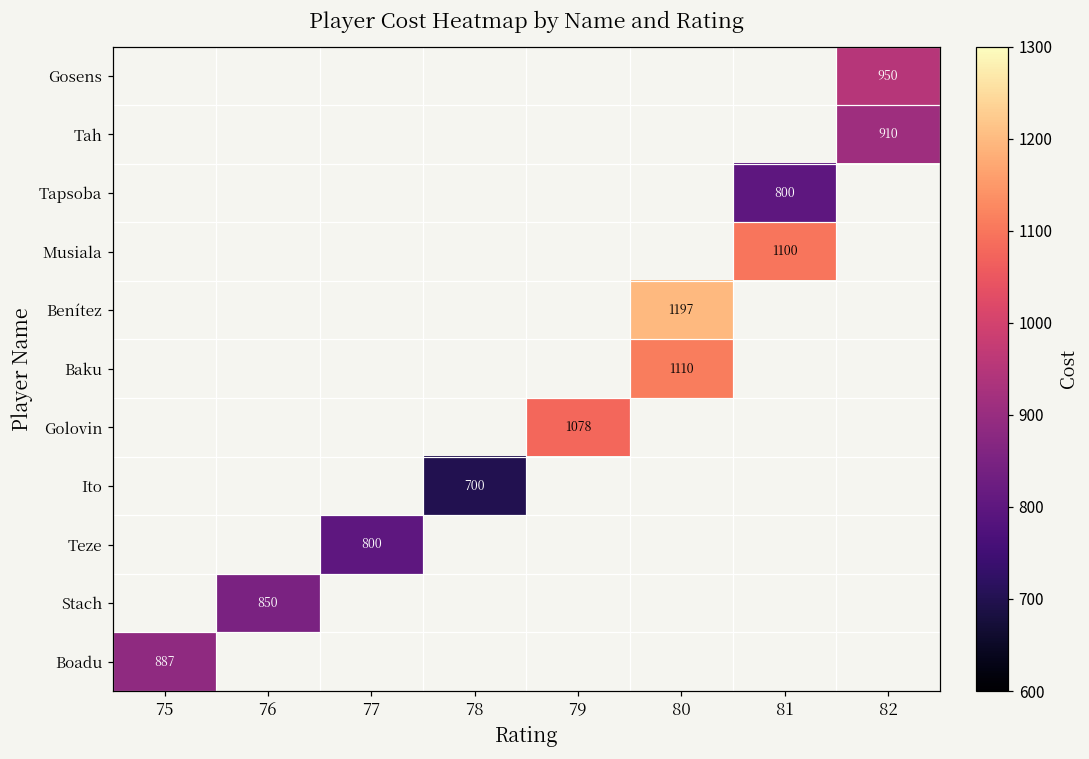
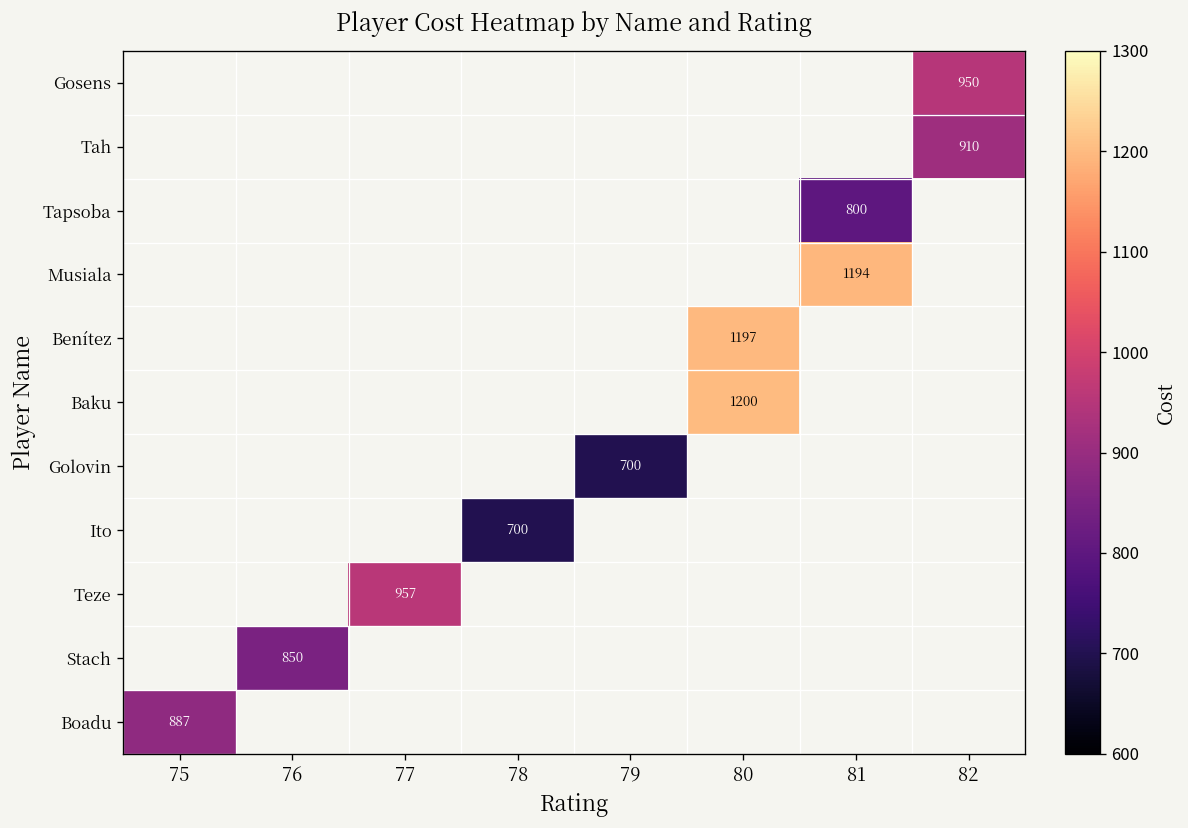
Musiala, 81: 1100 -> 1194
Baku, 80: 1110 -> 1200
Golovin, 79: 1078 -> 700
Teze, 77: 800 -> 957
